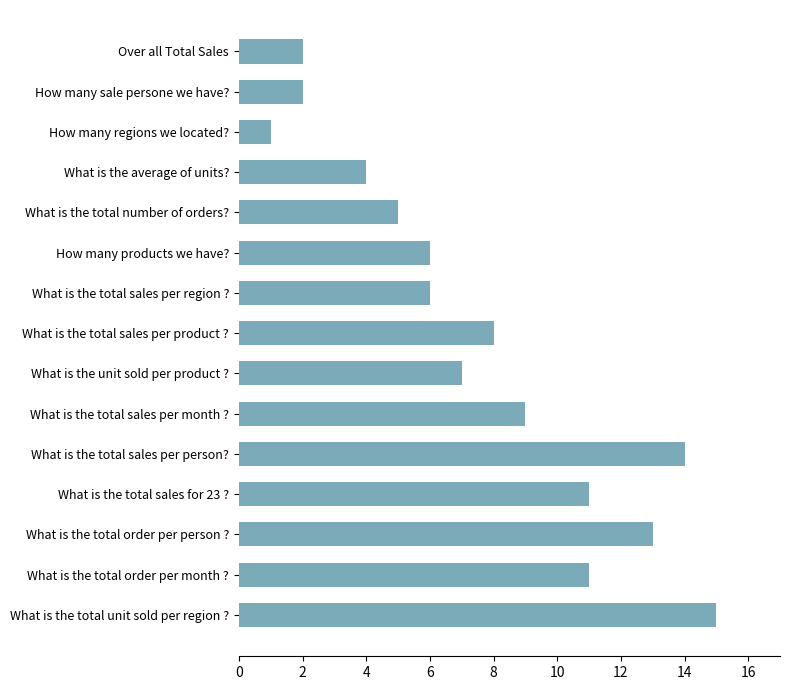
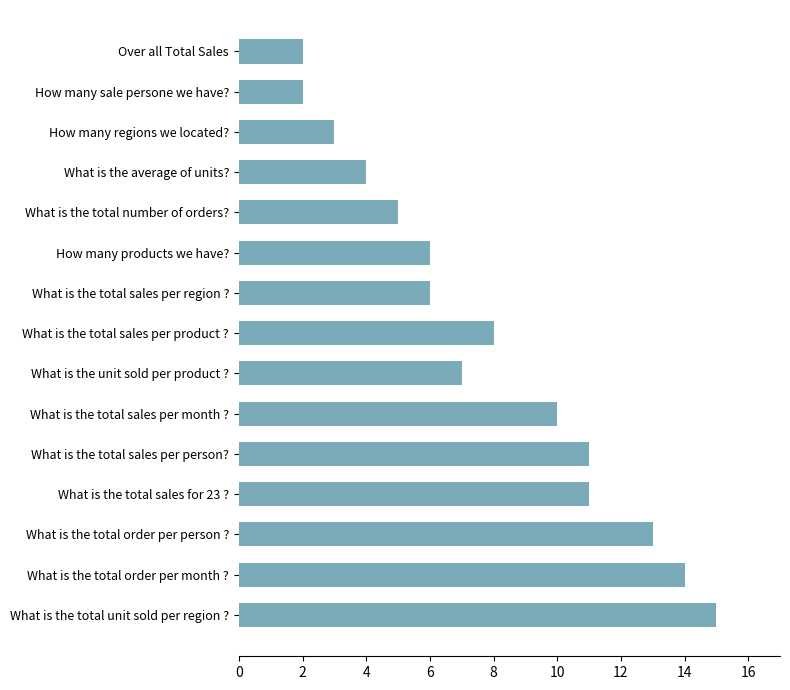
How many regions we located?: 1 -> 3
What is the total sales per month ?: 9 -> 10
What is the total sales per person?: 14 -> 11
What is the total order per month ?: 11 -> 14
